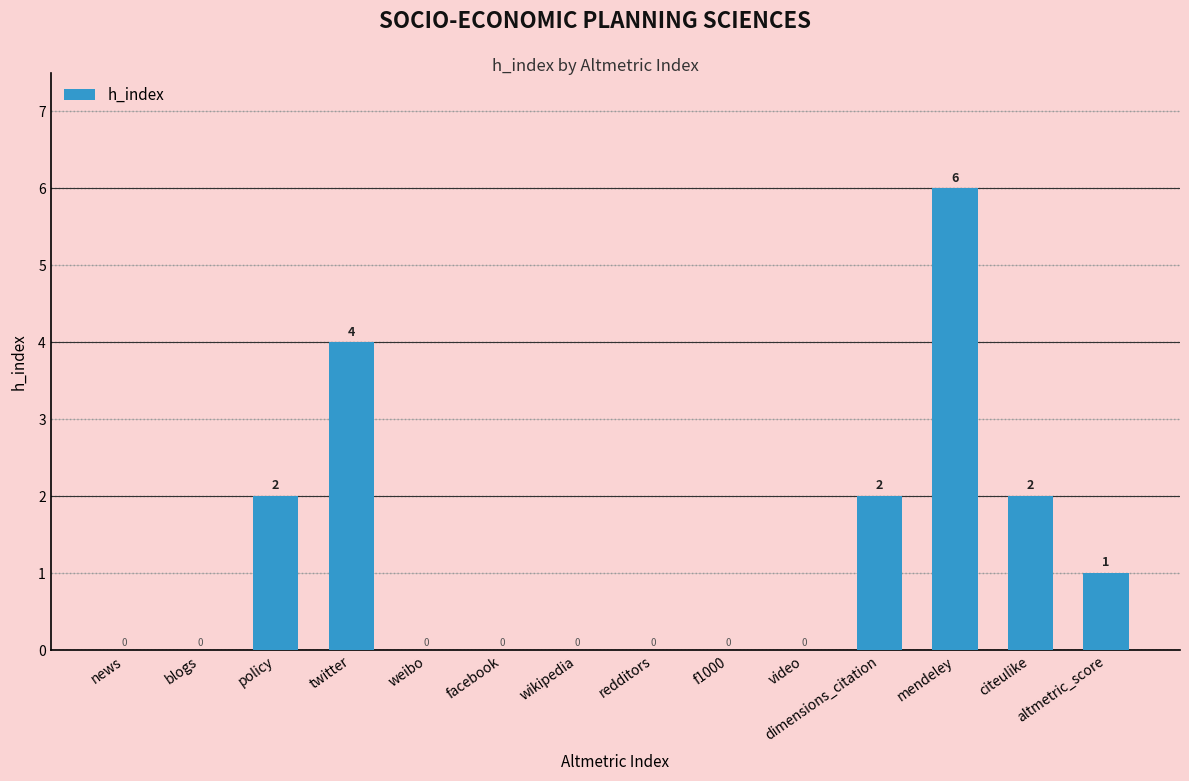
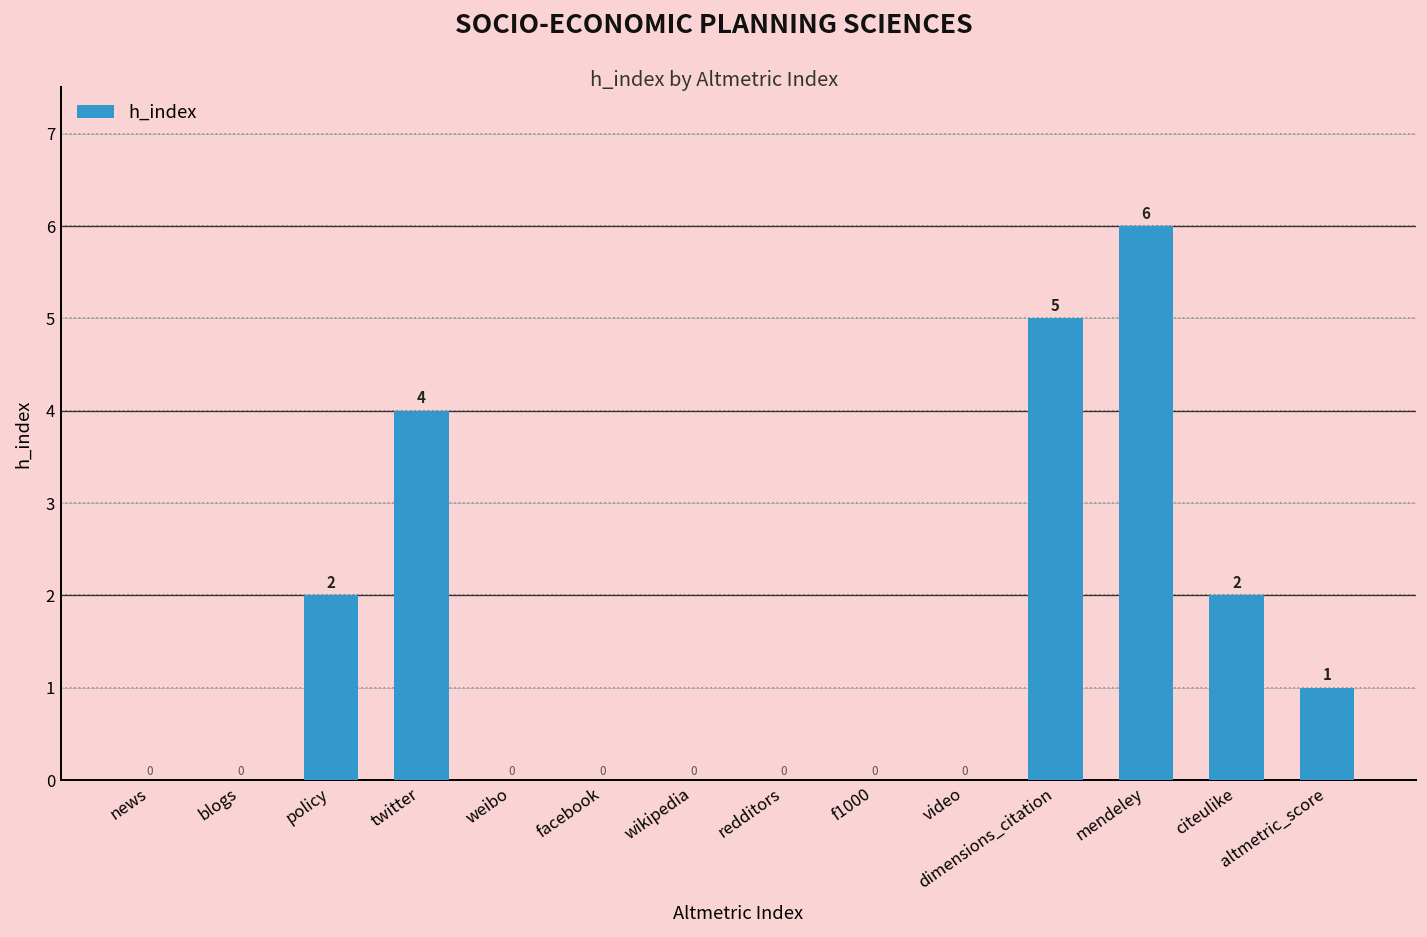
dimensions_citation: 2 -> 5
